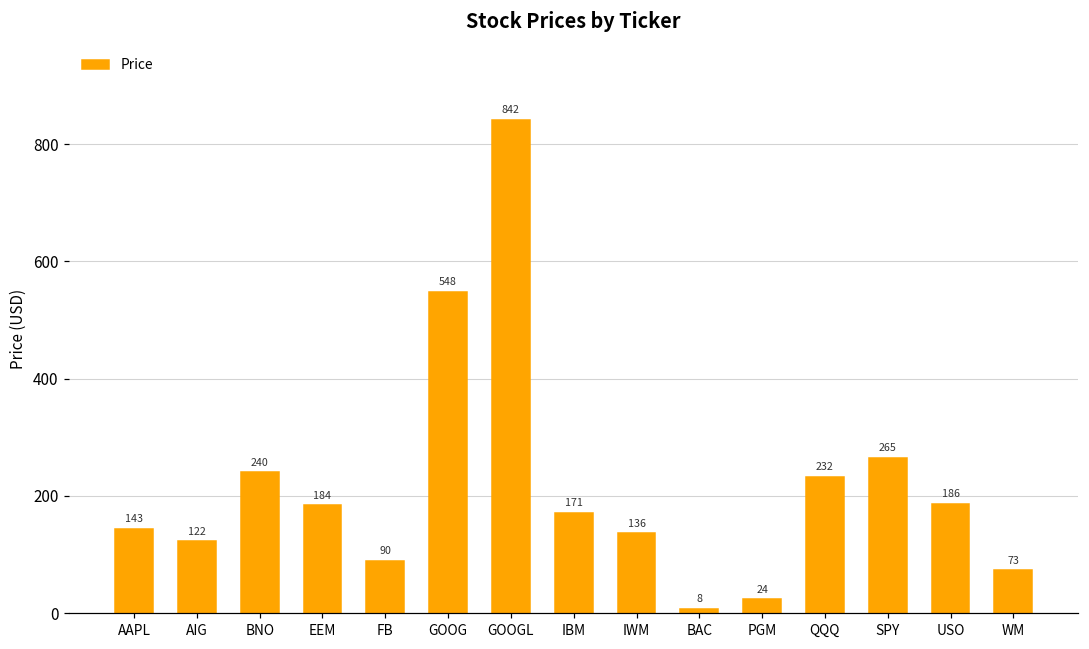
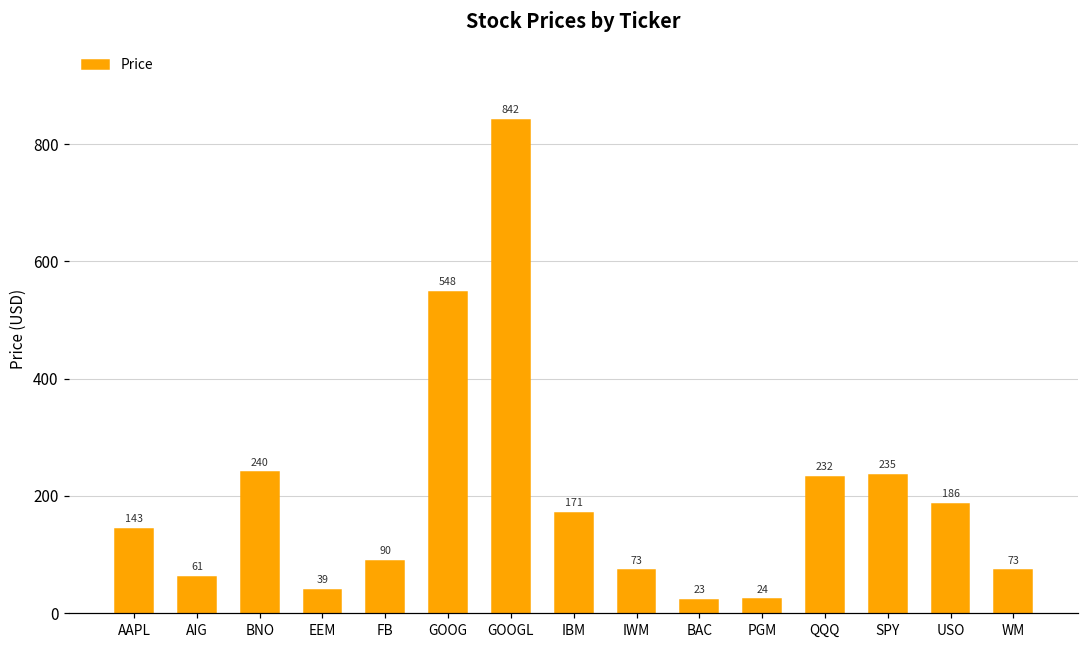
AIG: 122 -> 61
EEM: 184 -> 39
IWM: 136 -> 73
BAC: 8 -> 23
SPY: 265 -> 235
